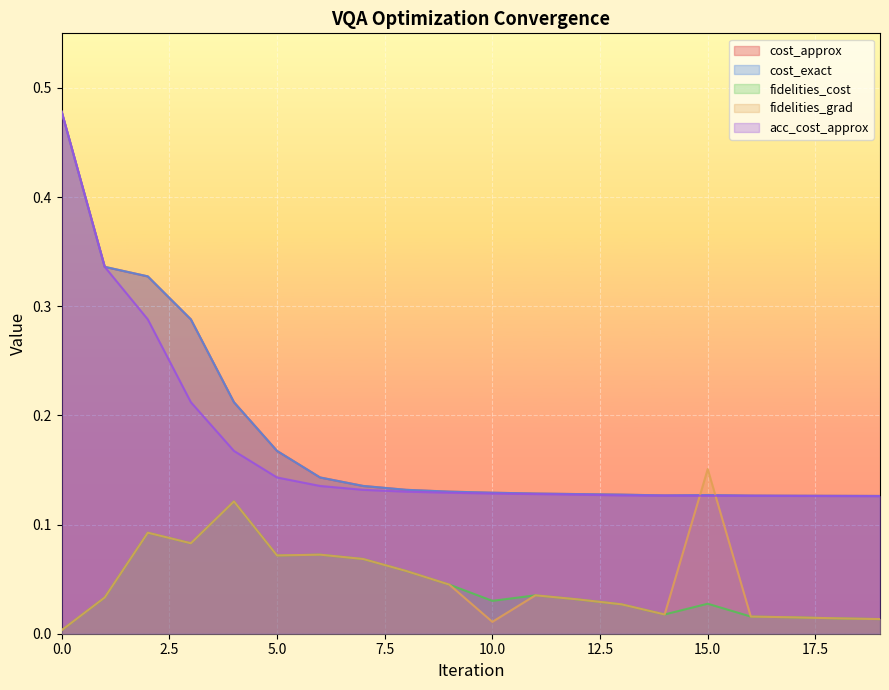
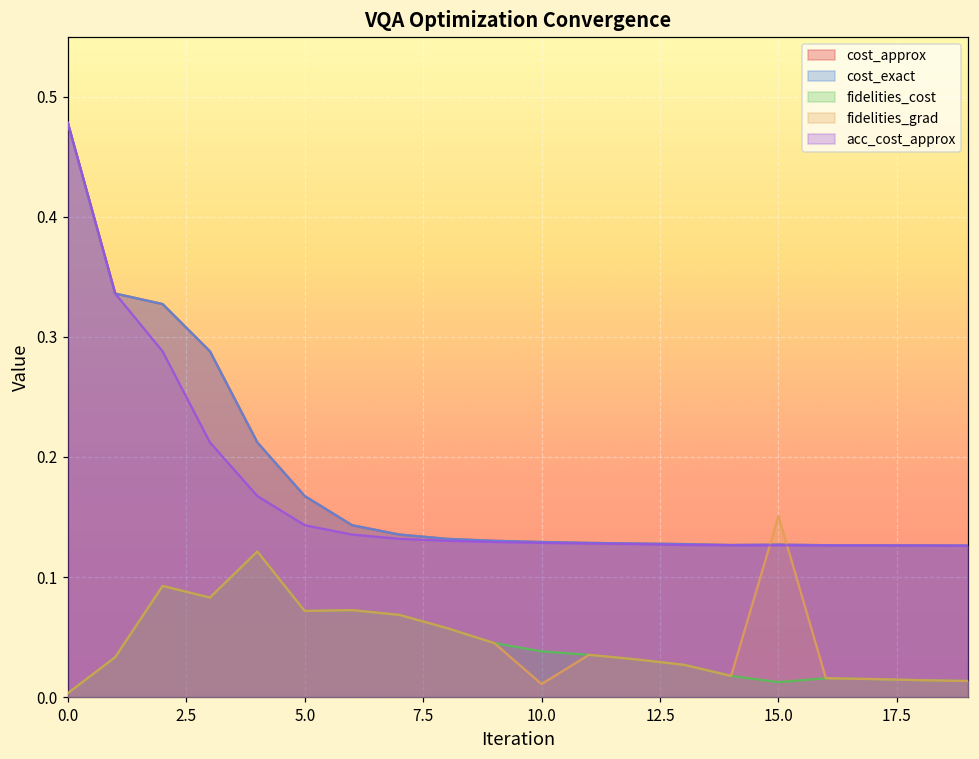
fidelities_cost, 10.0: 0.030 -> 0.038
fidelities_cost, 15.0: 0.027 -> 0.012
